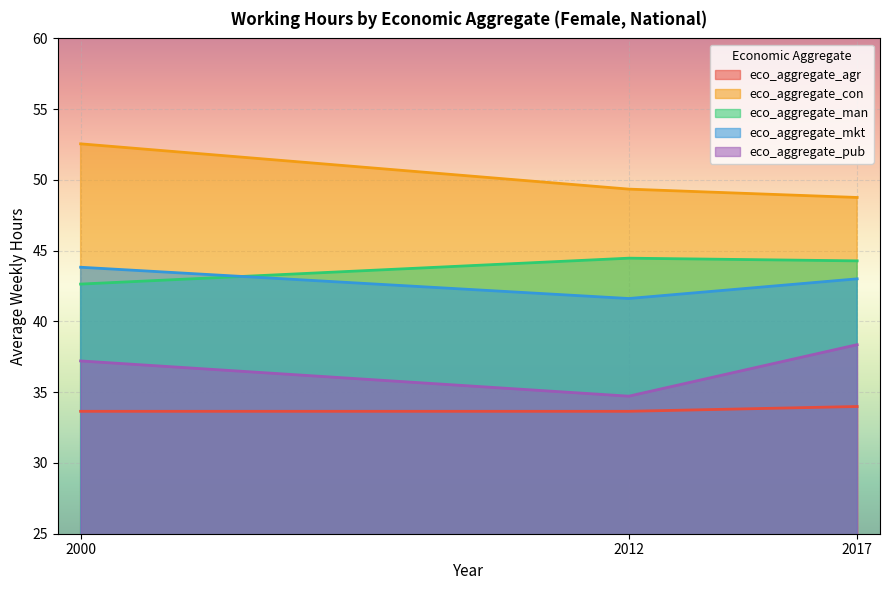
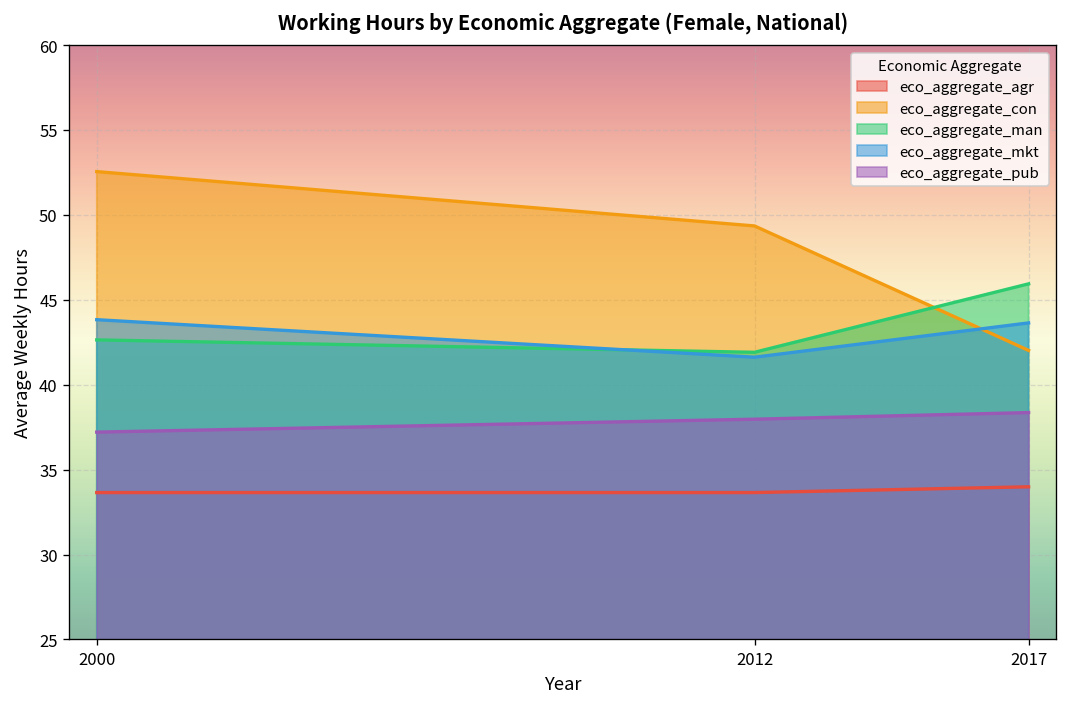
eco_aggregate_man, 2012: 44.5 -> 41.9
eco_aggregate_pub, 2012: 34.7 -> 38.0
eco_aggregate_con, 2017: 48.8 -> 42.0
eco_aggregate_man, 2017: 44.3 -> 45.9
eco_aggregate_mkt, 2017: 43.0 -> 43.6
